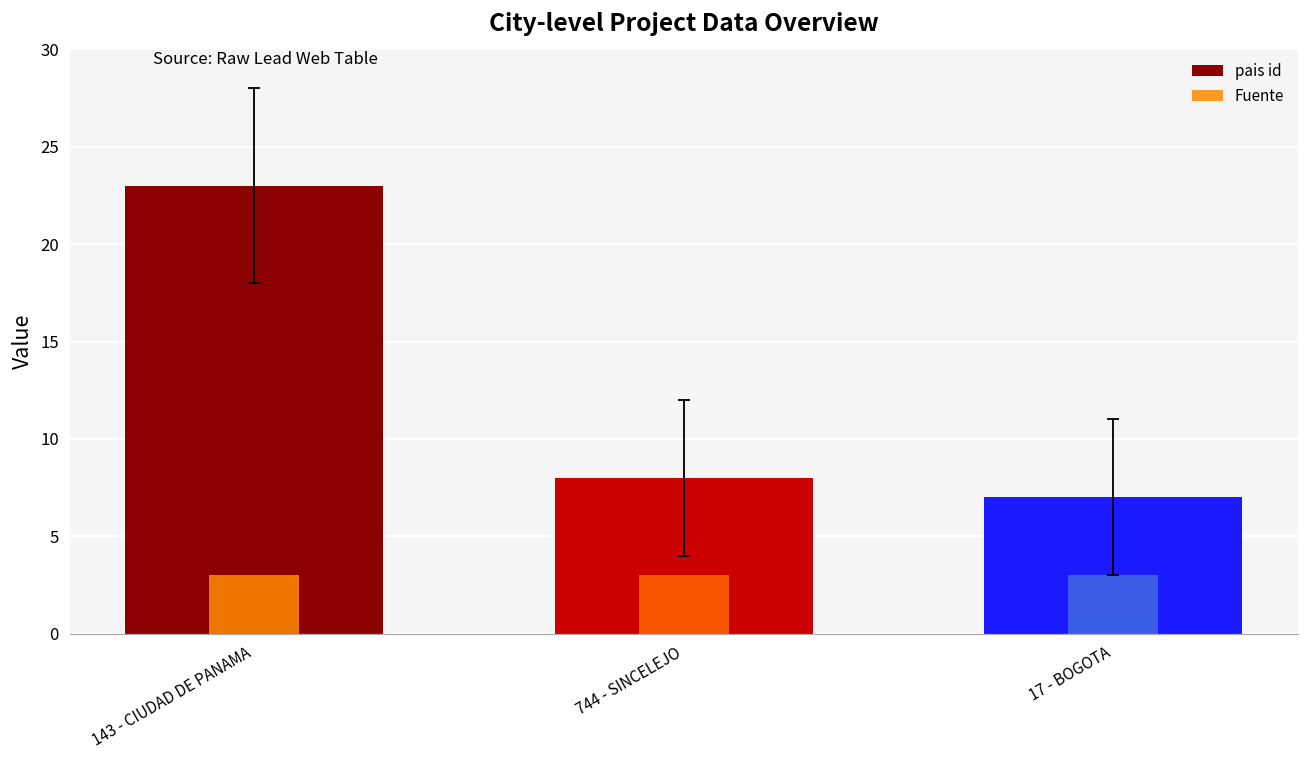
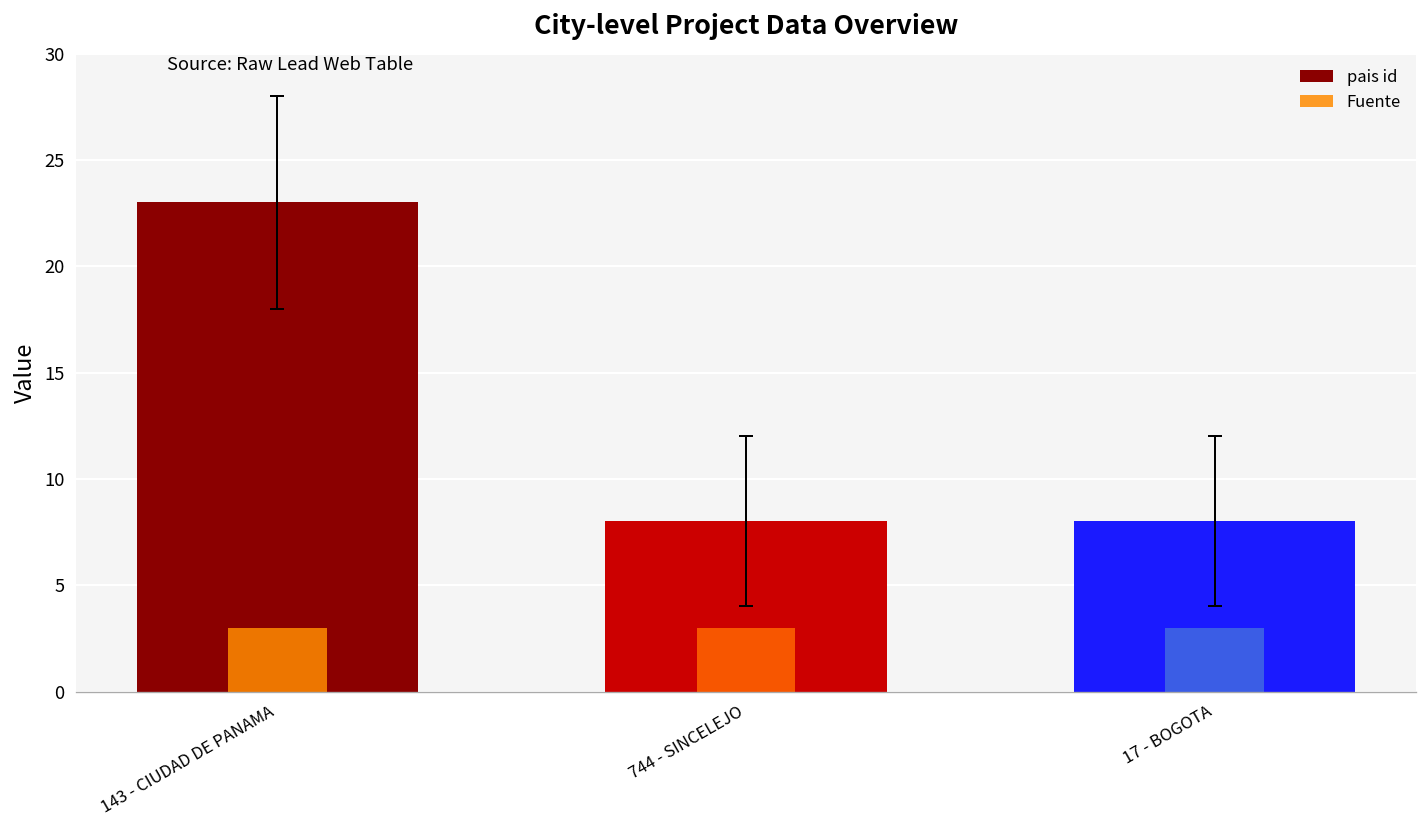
pais id, 17 - BOGOTA: 7 -> 8
